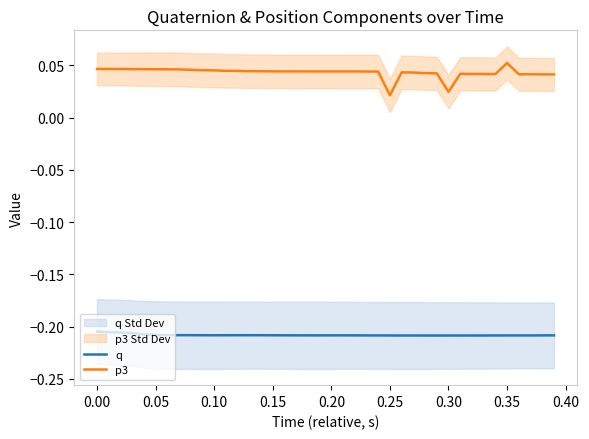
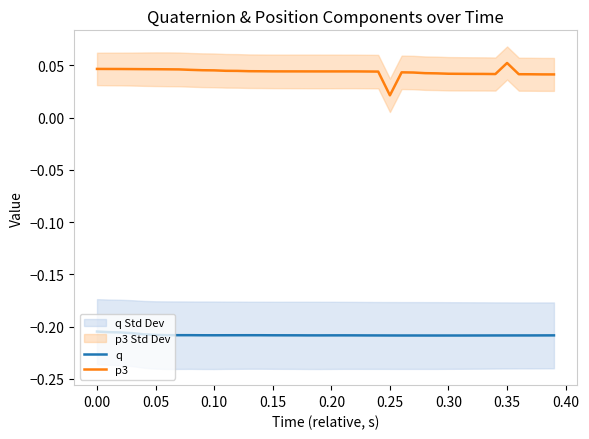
p3, 0.30: 0.025 -> 0.042
